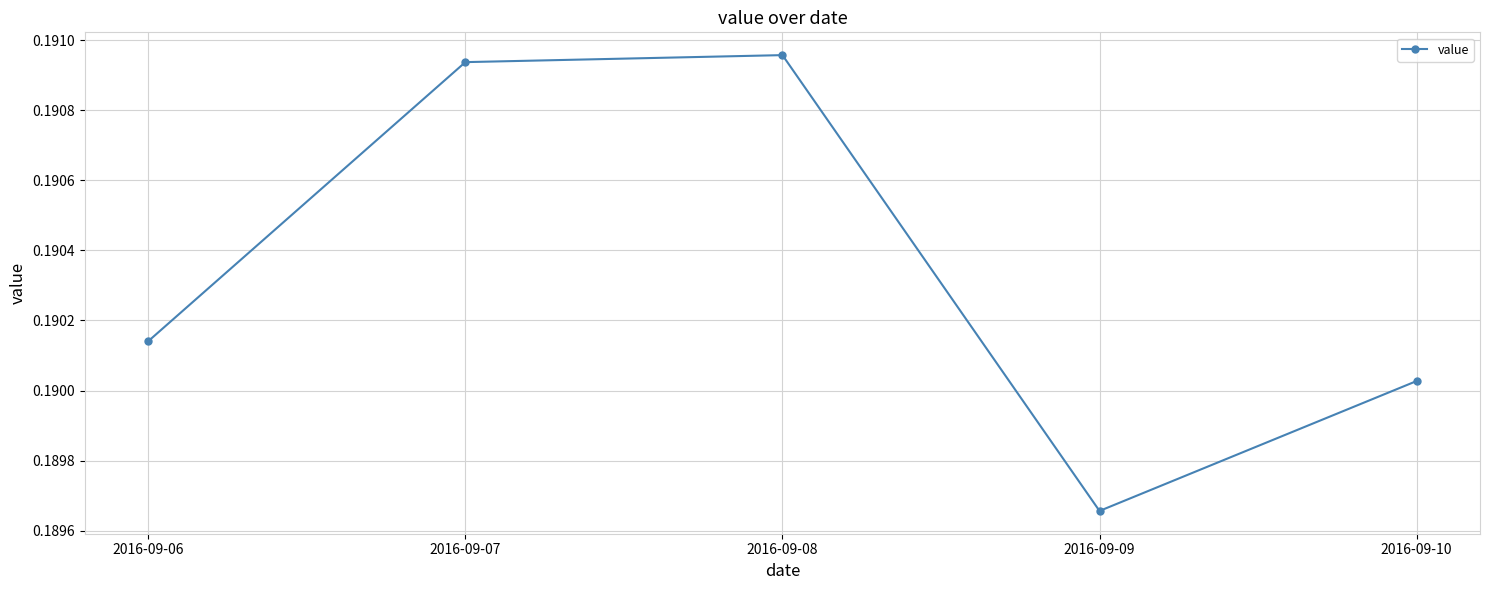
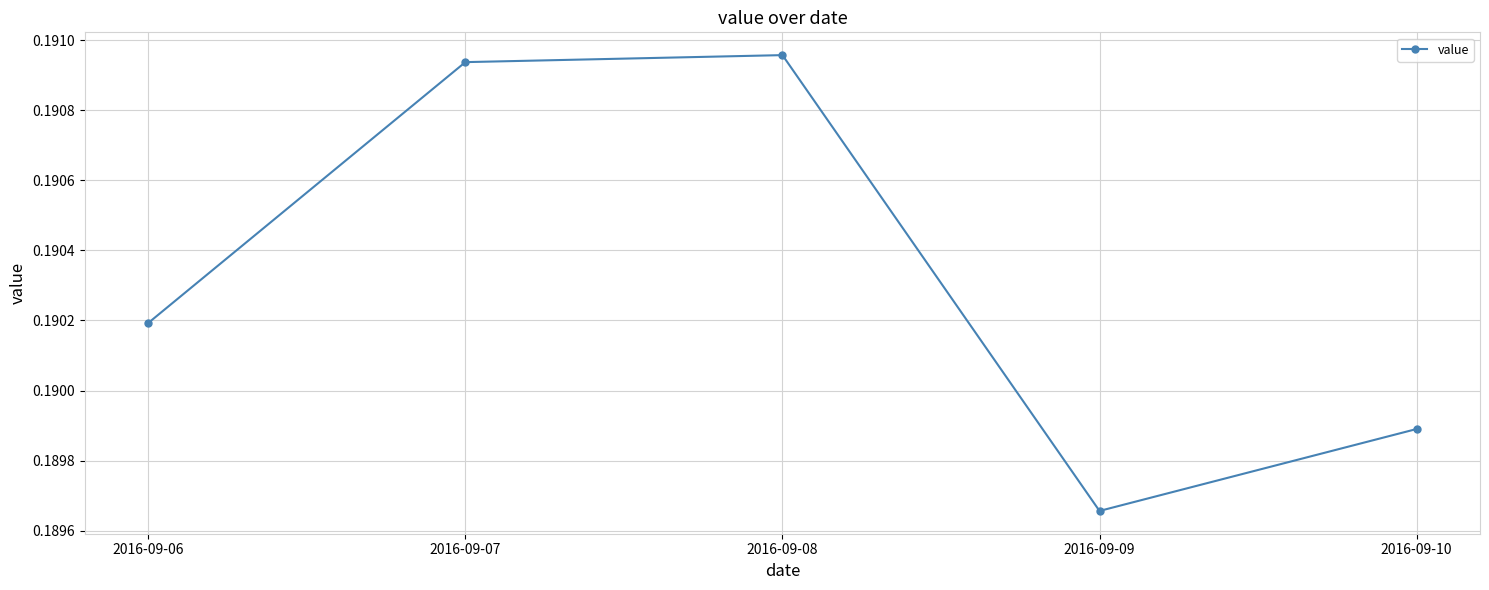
2016-09-06: 0.19014 -> 0.19019
2016-09-10: 0.19003 -> 0.18989
